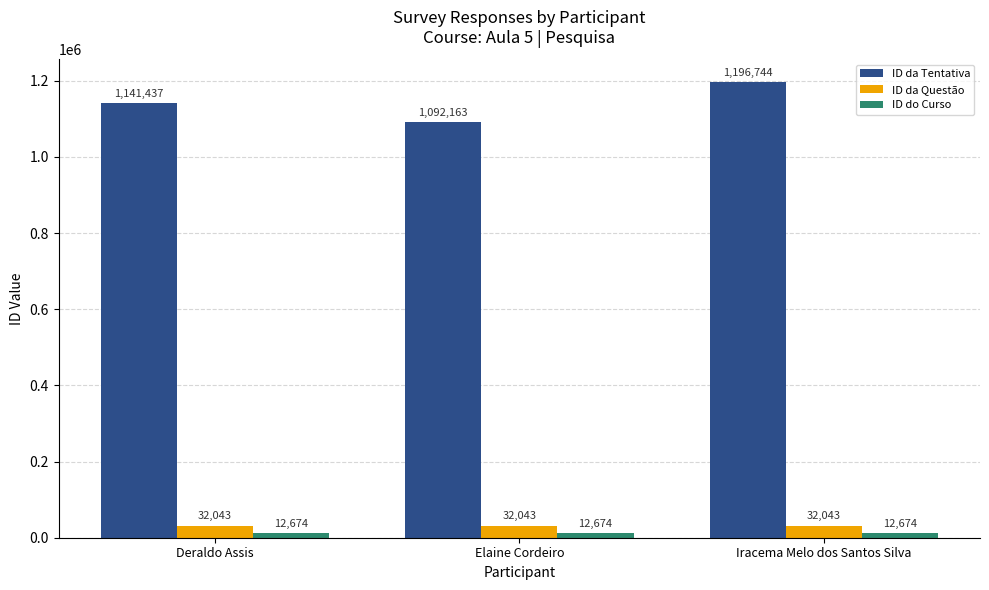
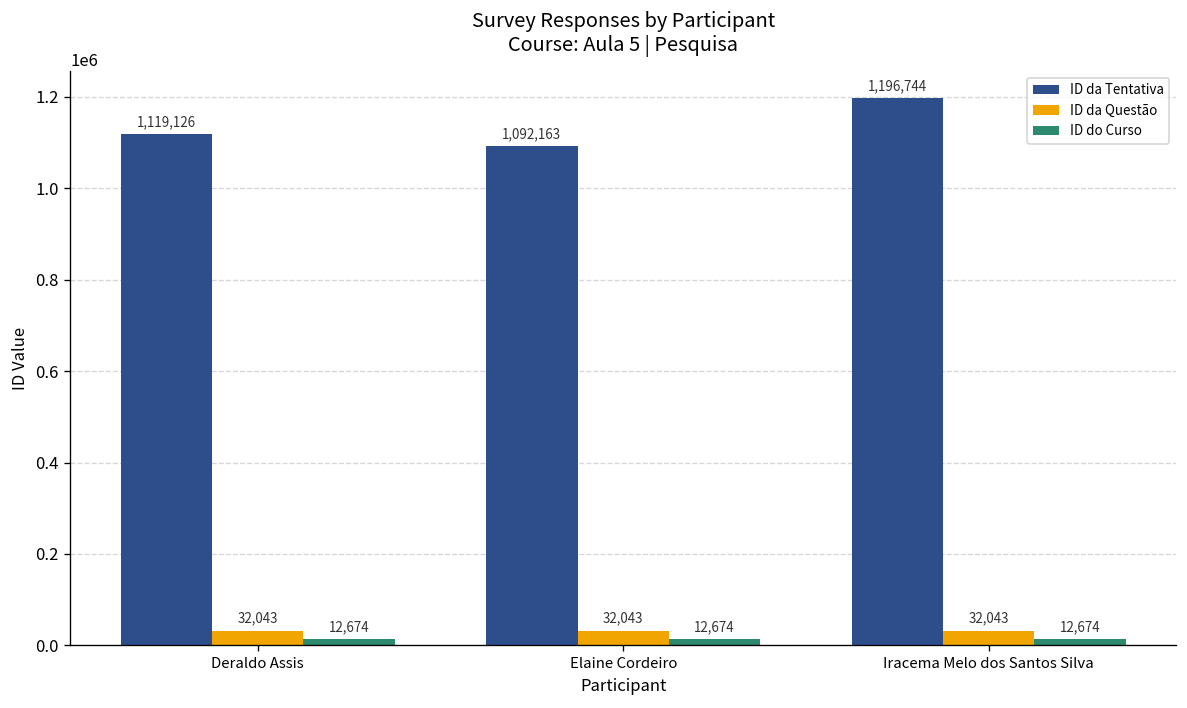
ID da Tentativa, Deraldo Assis: 1,141,437 -> 1,119,126
